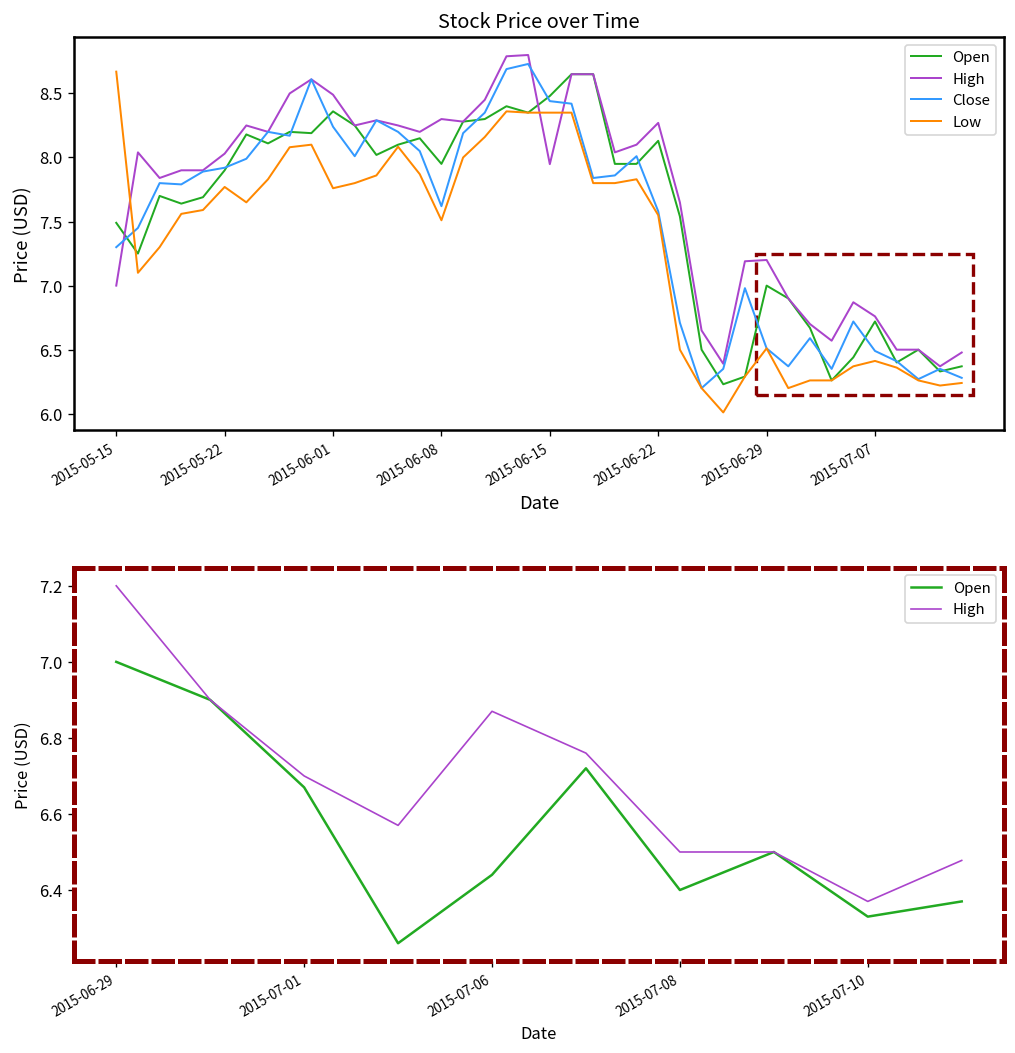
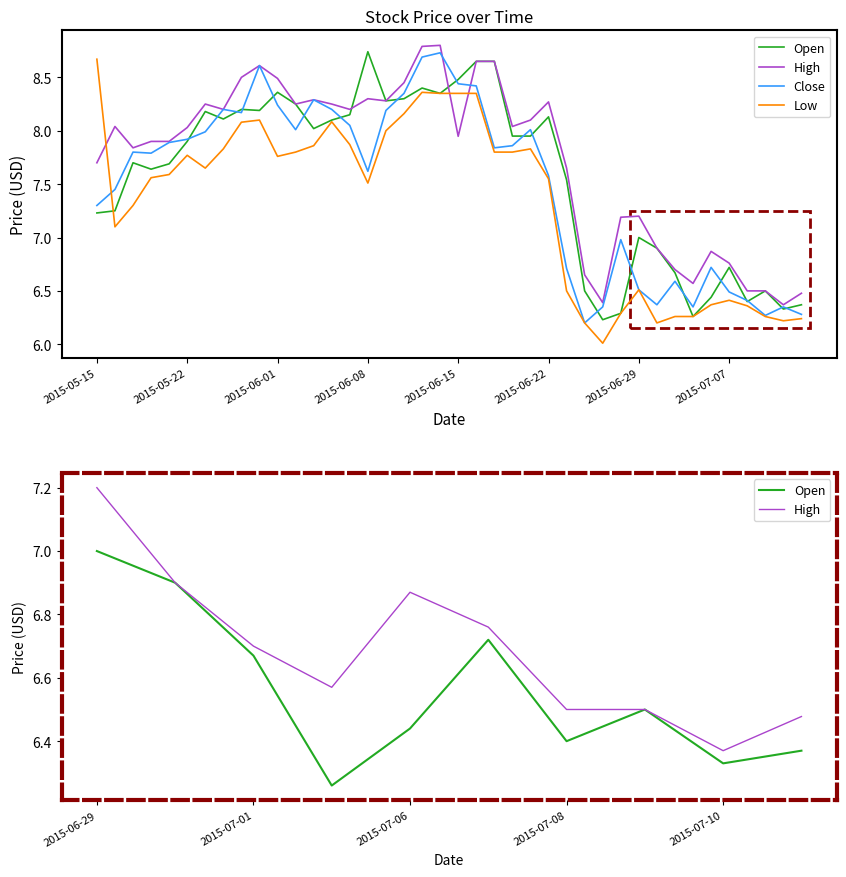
Stock Price over Time, Open, 2015-05-15: 7.49 -> 7.23
Stock Price over Time, High, 2015-05-15: 7.0 -> 7.7
Stock Price over Time, Open, 2015-06-08: 7.95 -> 8.74
